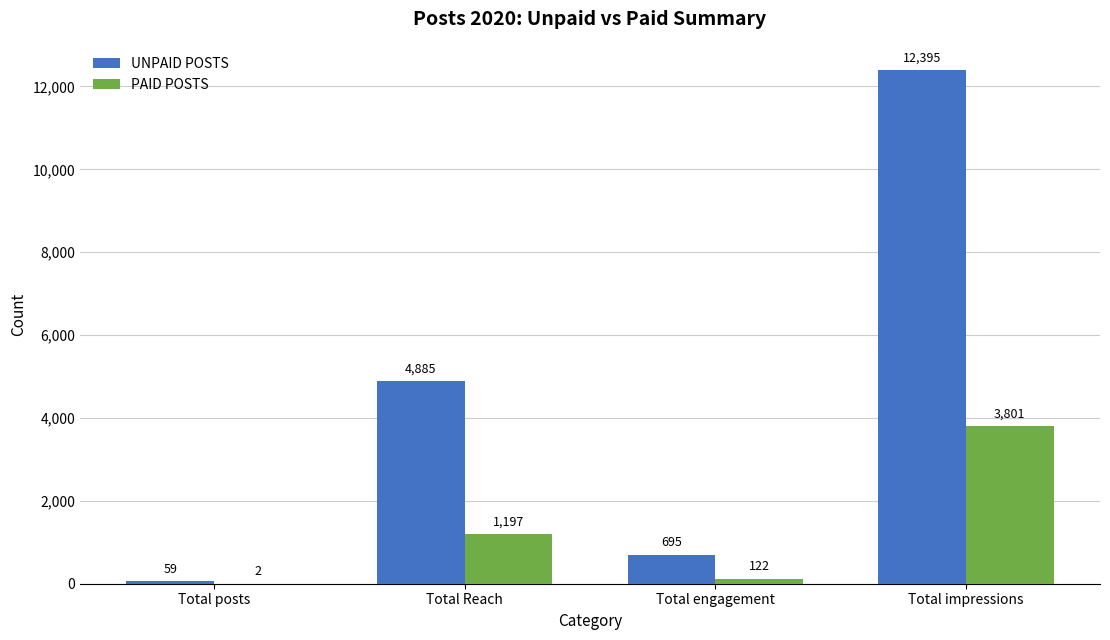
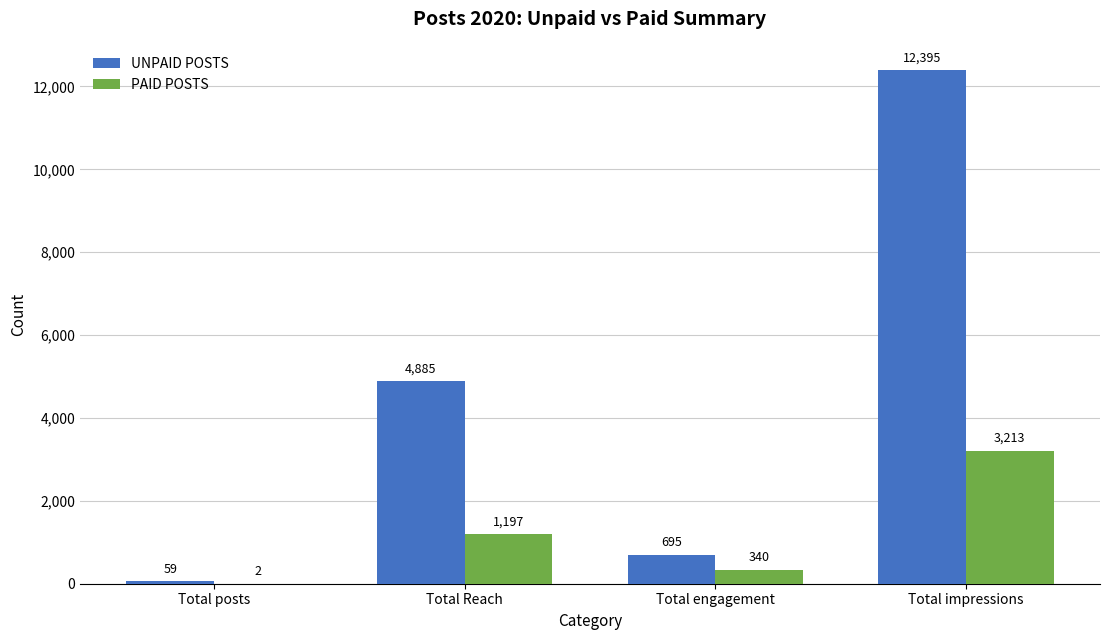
PAID POSTS, Total engagement: 122 -> 340
PAID POSTS, Total impressions: 3,801 -> 3,213
